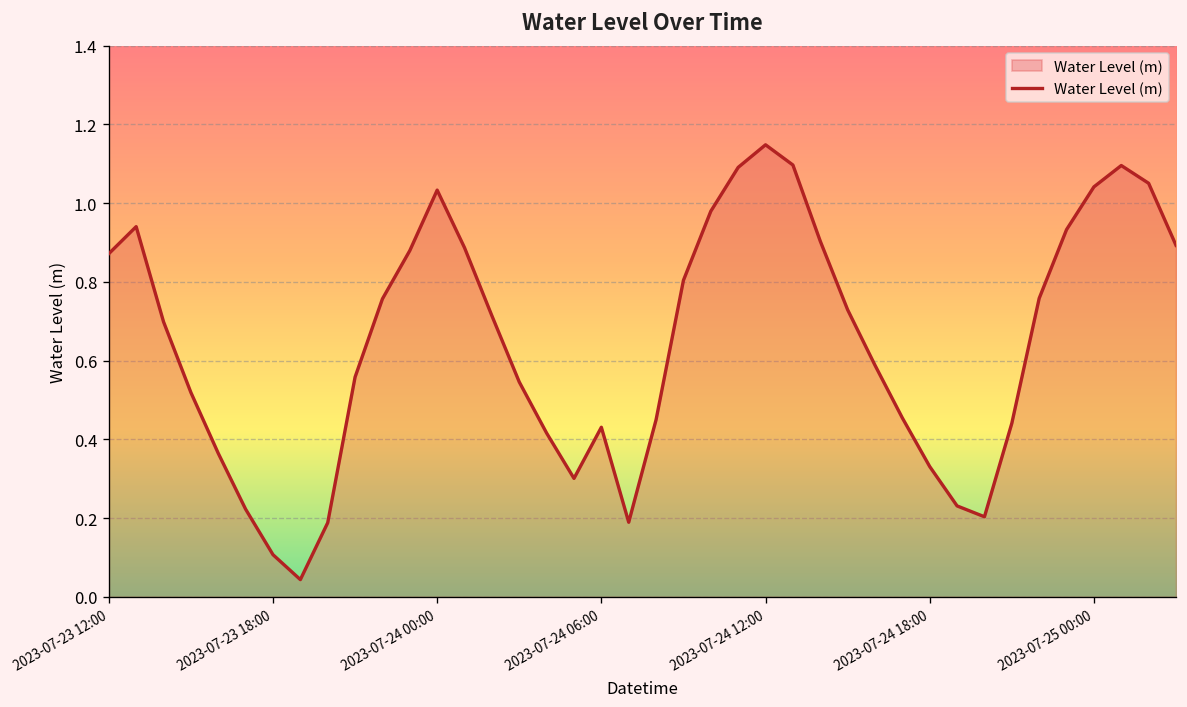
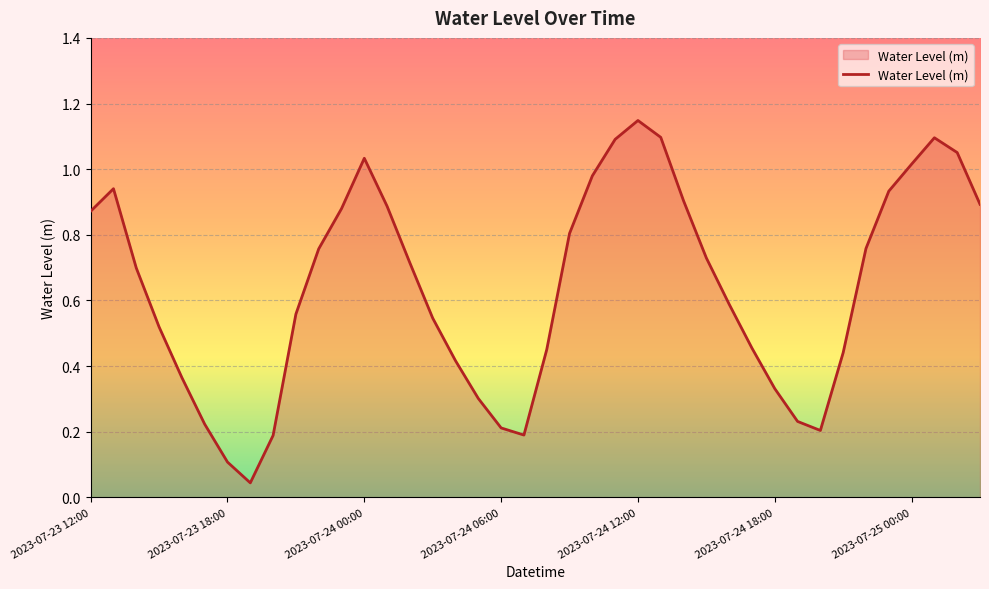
2023-07-24 06:00: 0.43 -> 0.21
2023-07-25 00:00: 1.04 -> 1.02
